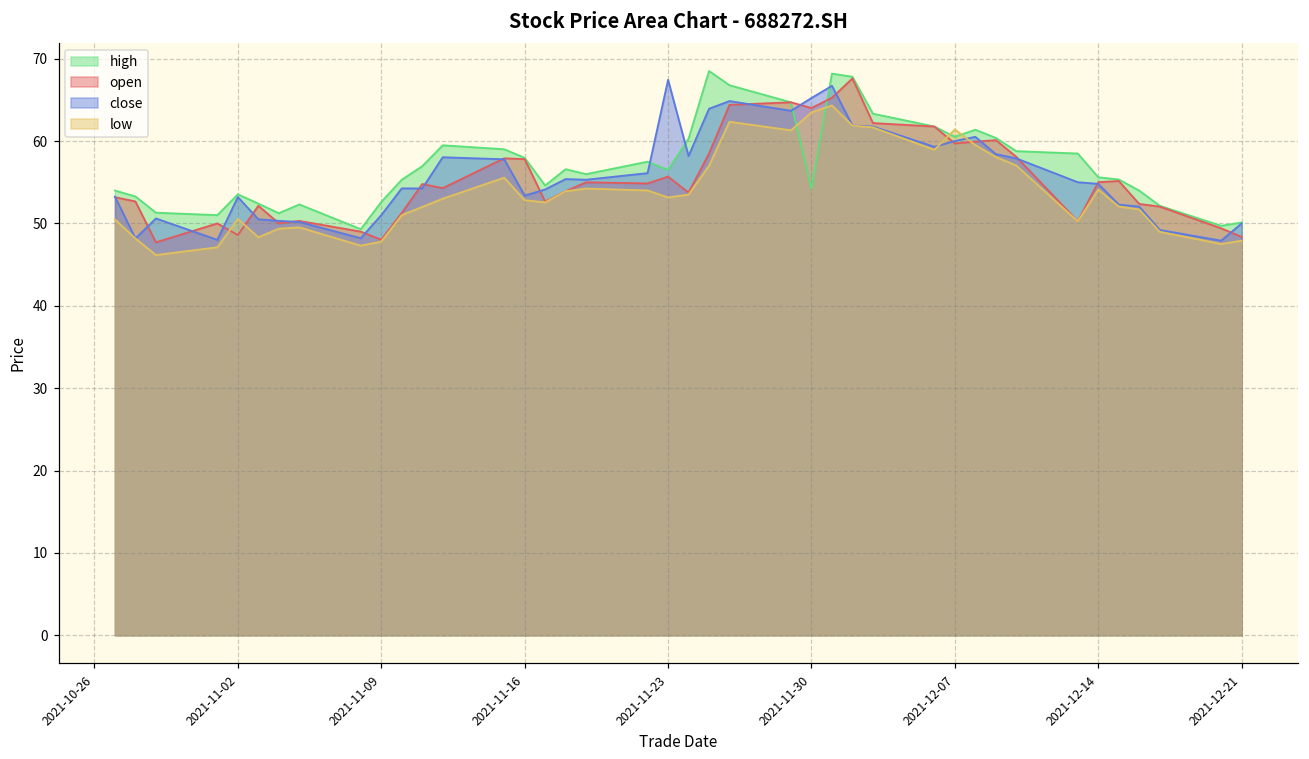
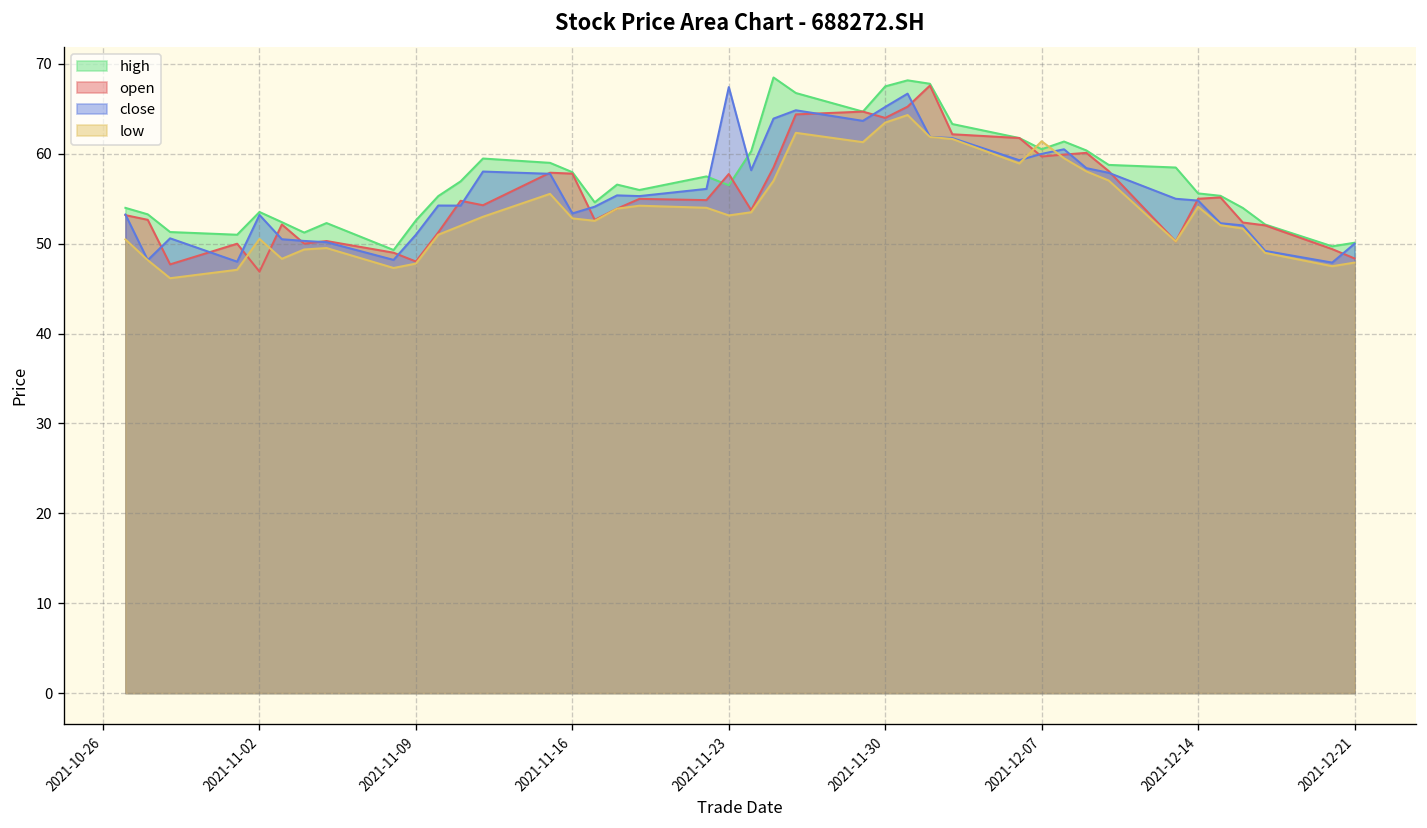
open, 2021-11-02: 49 -> 47
open, 2021-11-23: 56 -> 58
high, 2021-11-30: 54 -> 68
